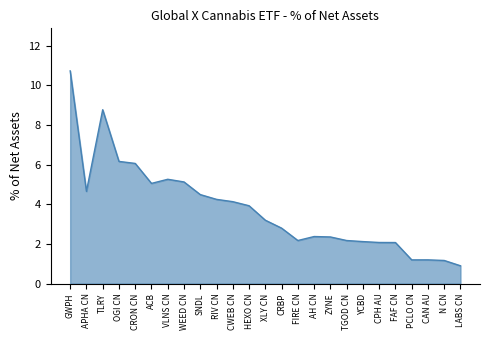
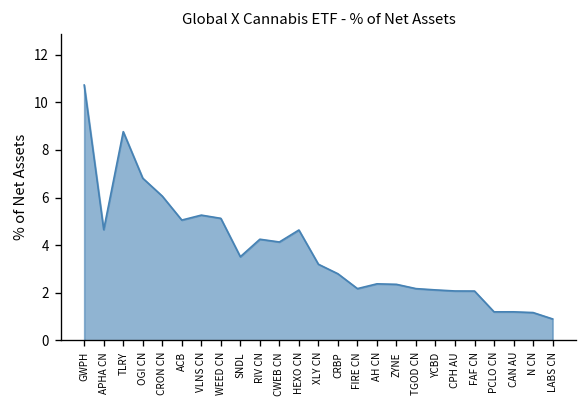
OGI CN: 6.2 -> 6.8
SNDL: 4.5 -> 3.5
HEXO CN: 3.9 -> 4.6
